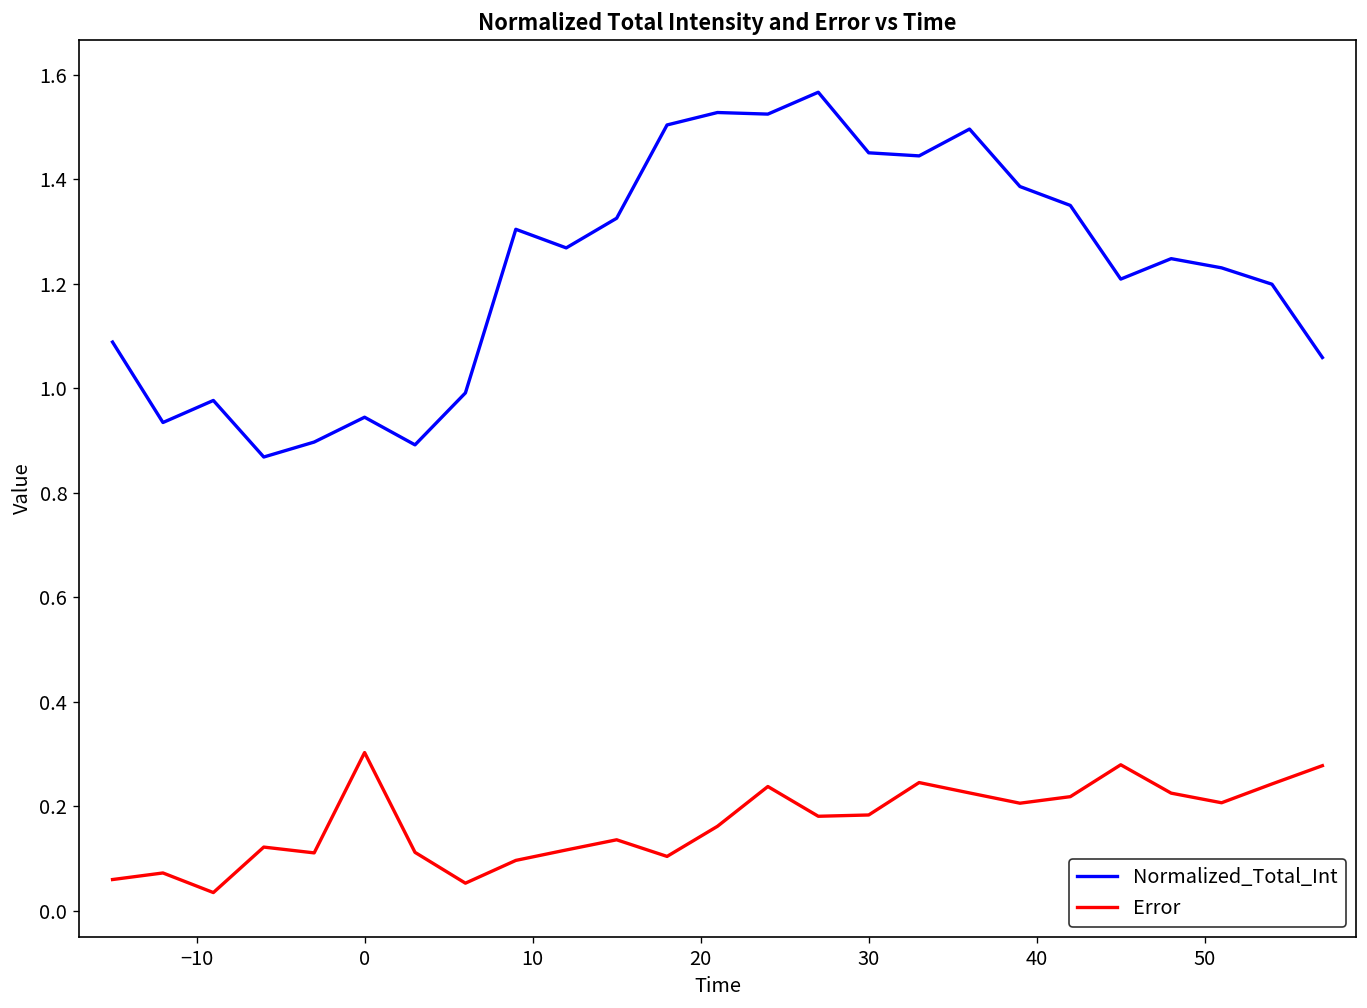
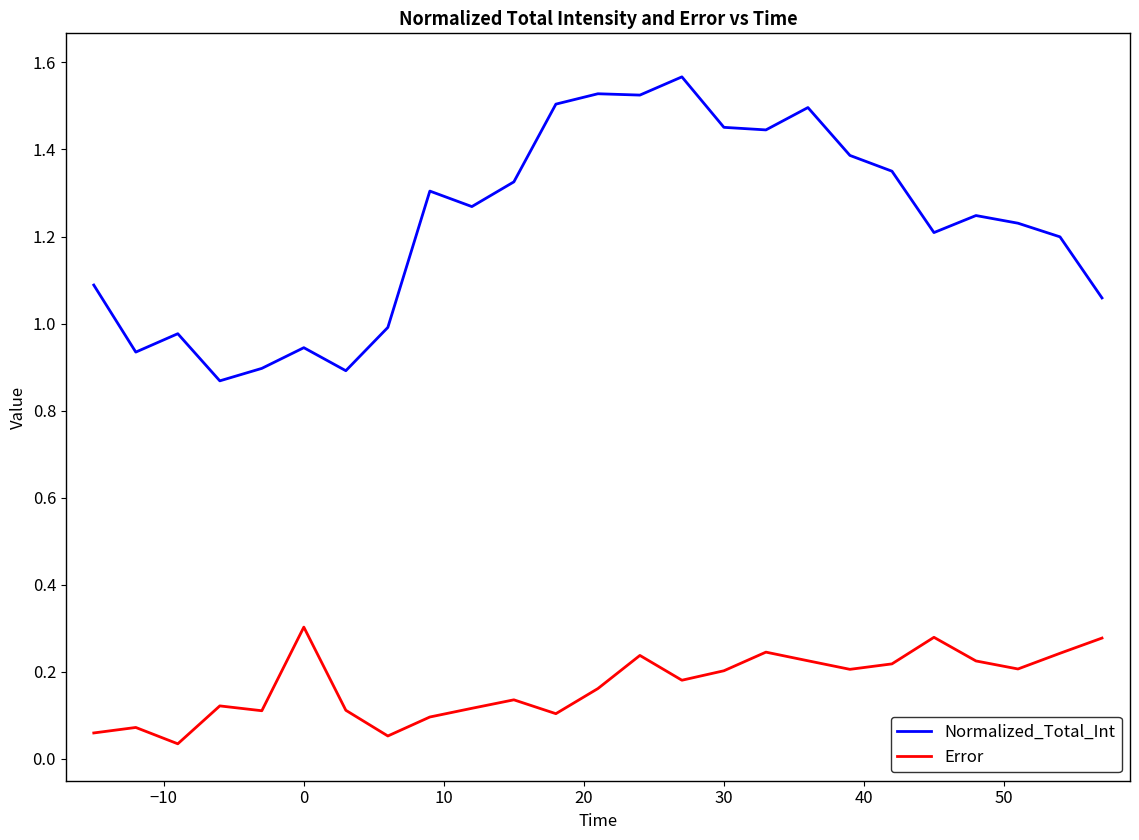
Error, 30: 0.18 -> 0.20
